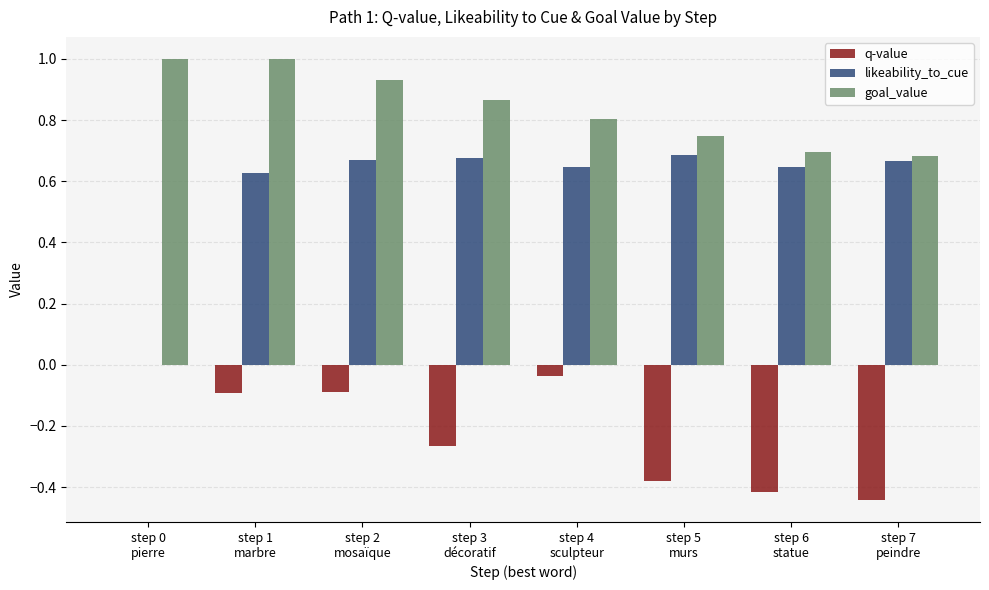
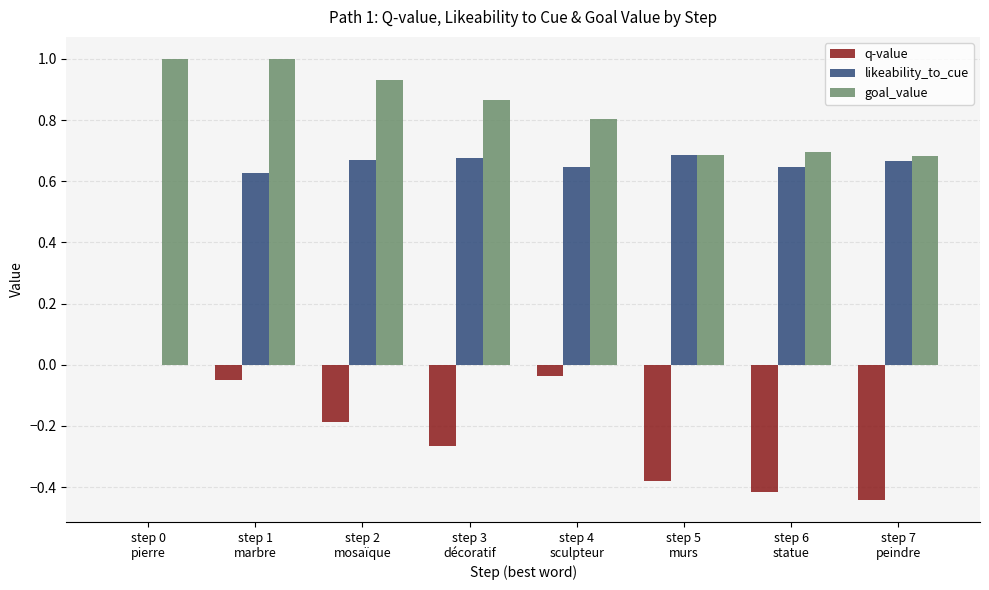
q-value, step 1 marbre: -0.09 -> -0.05
q-value, step 2 mosaïque: -0.09 -> -0.19
goal_value, step 5 murs: 0.75 -> 0.69
